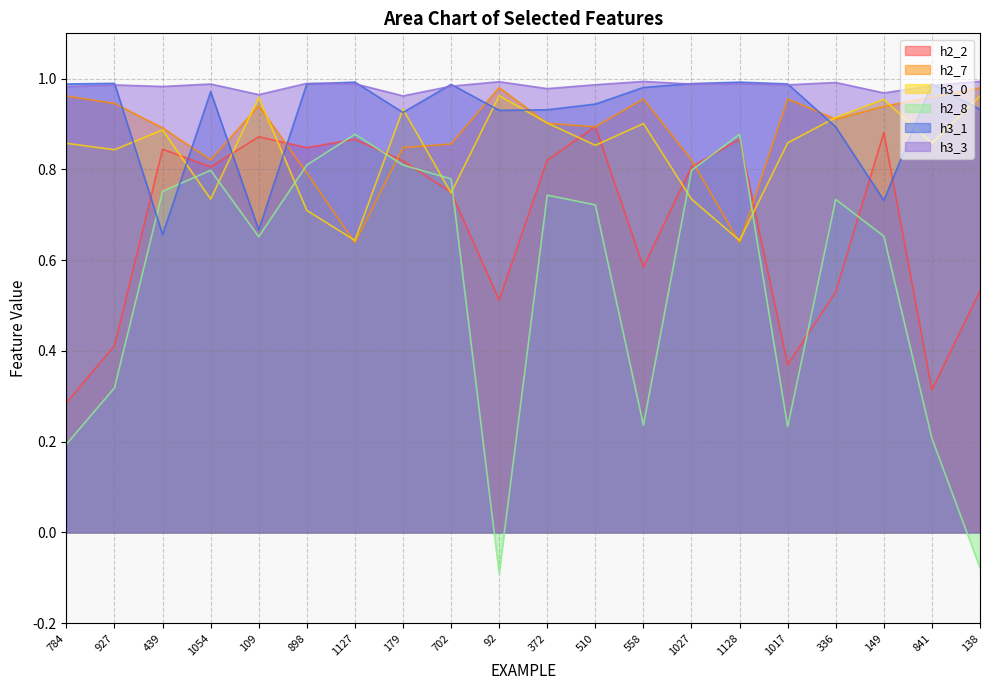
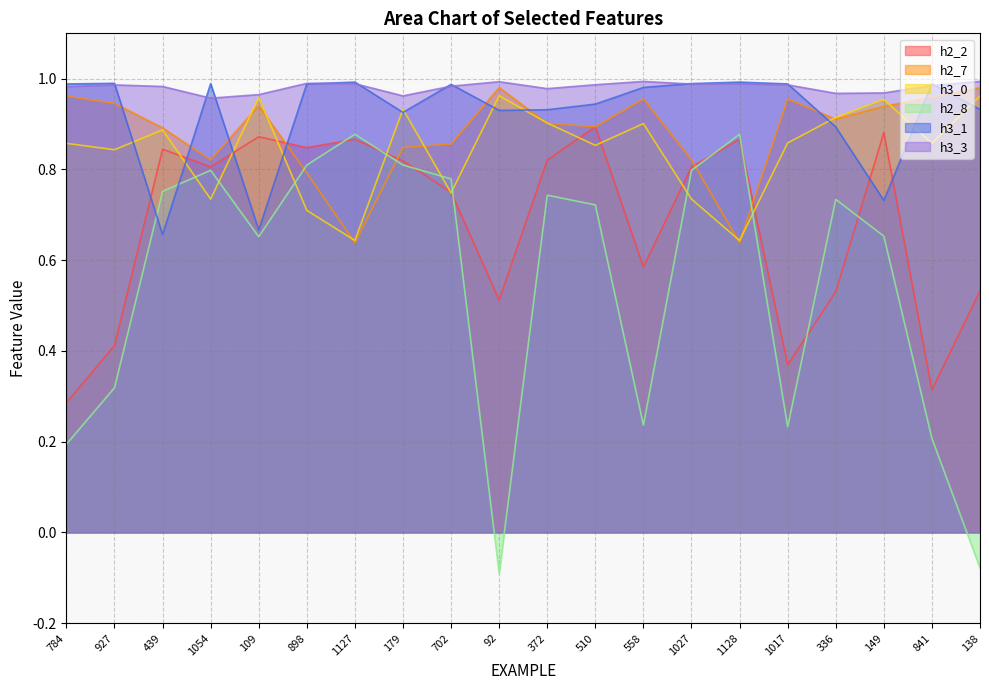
h3_1, 1054: 0.97 -> 0.99
h3_3, 1054: 0.99 -> 0.96
h3_3, 336: 0.99 -> 0.97
